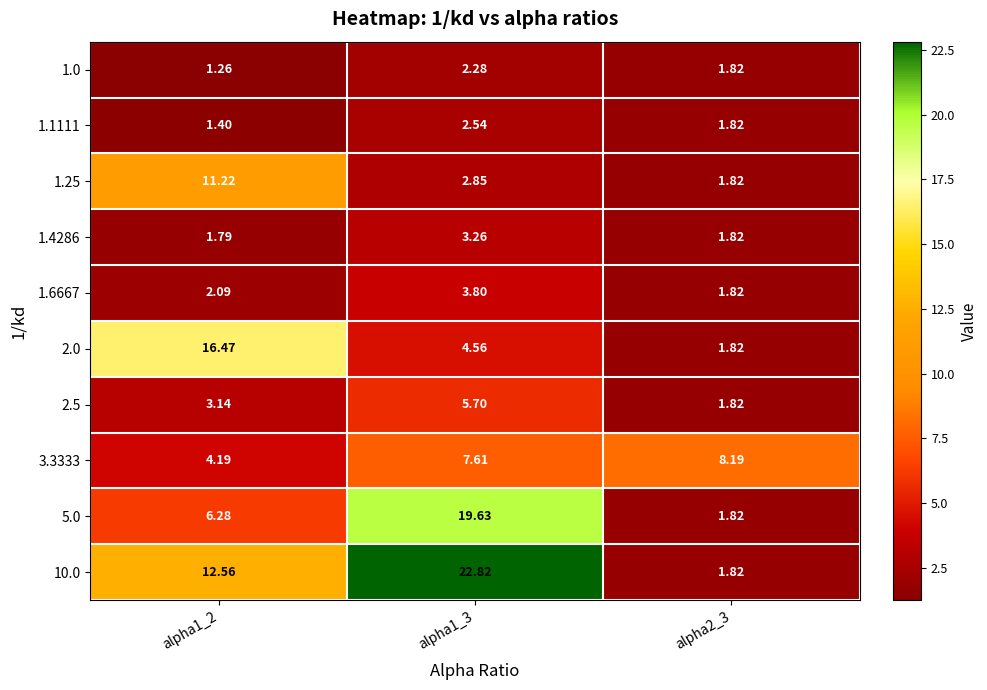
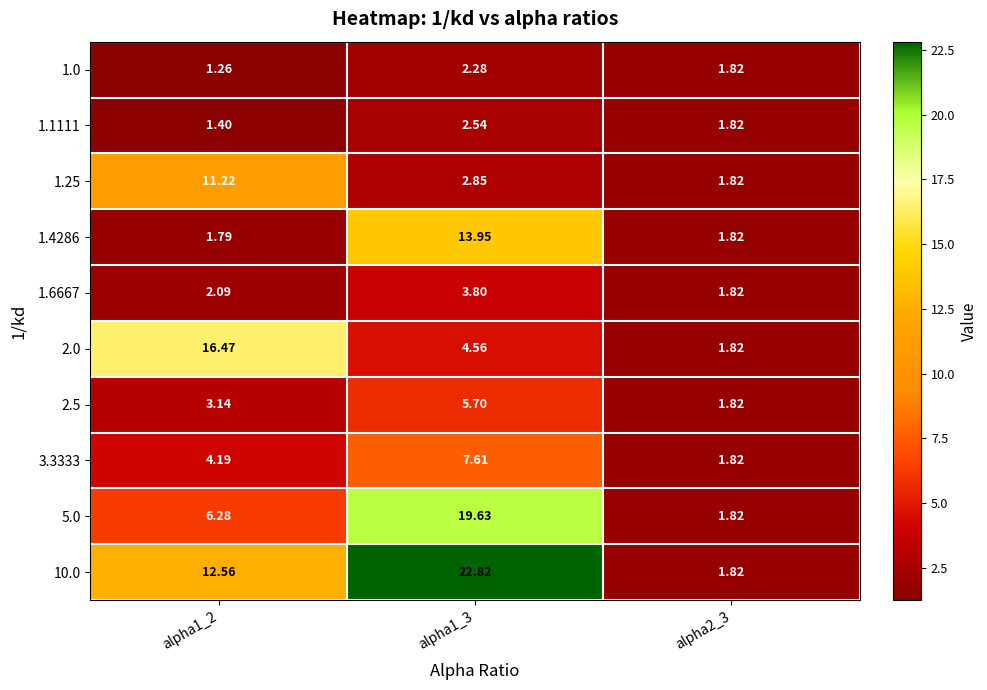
1.4286, alpha1_3: 3.26 -> 13.95
3.3333, alpha2_3: 8.19 -> 1.82
